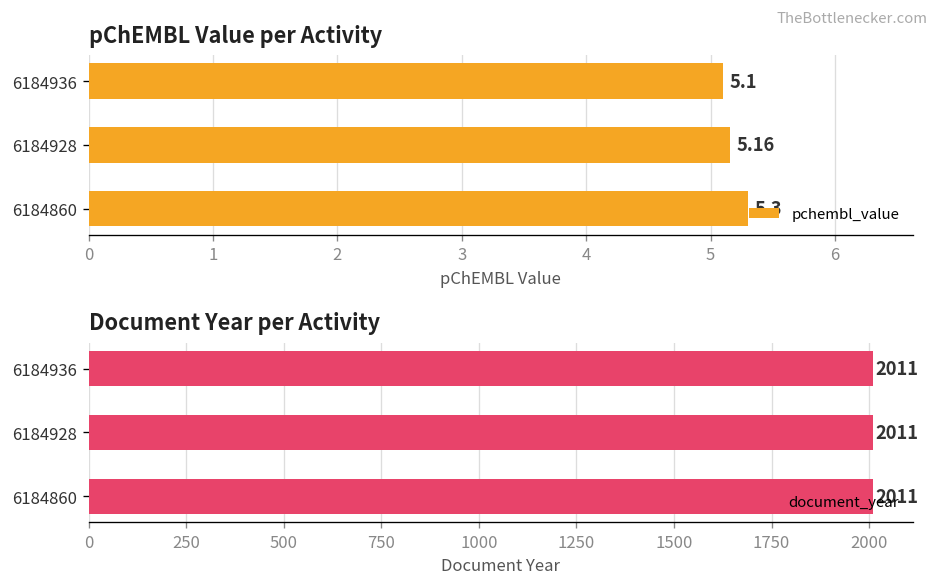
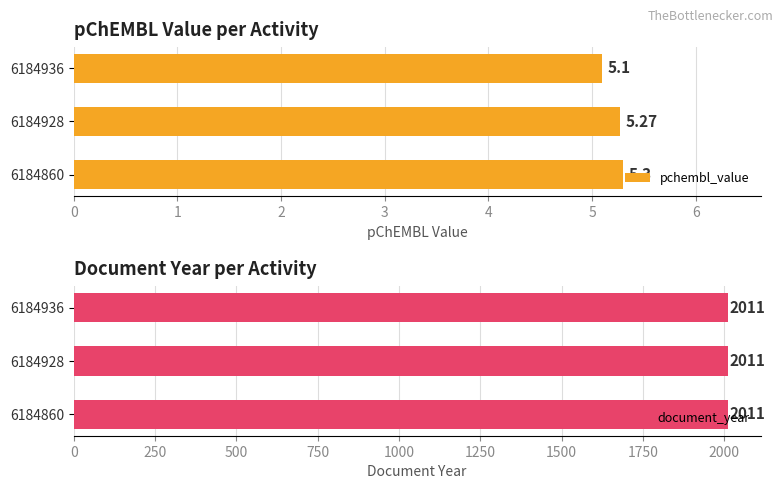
pChEMBL Value per Activity, 6184928: 5.16 -> 5.27
